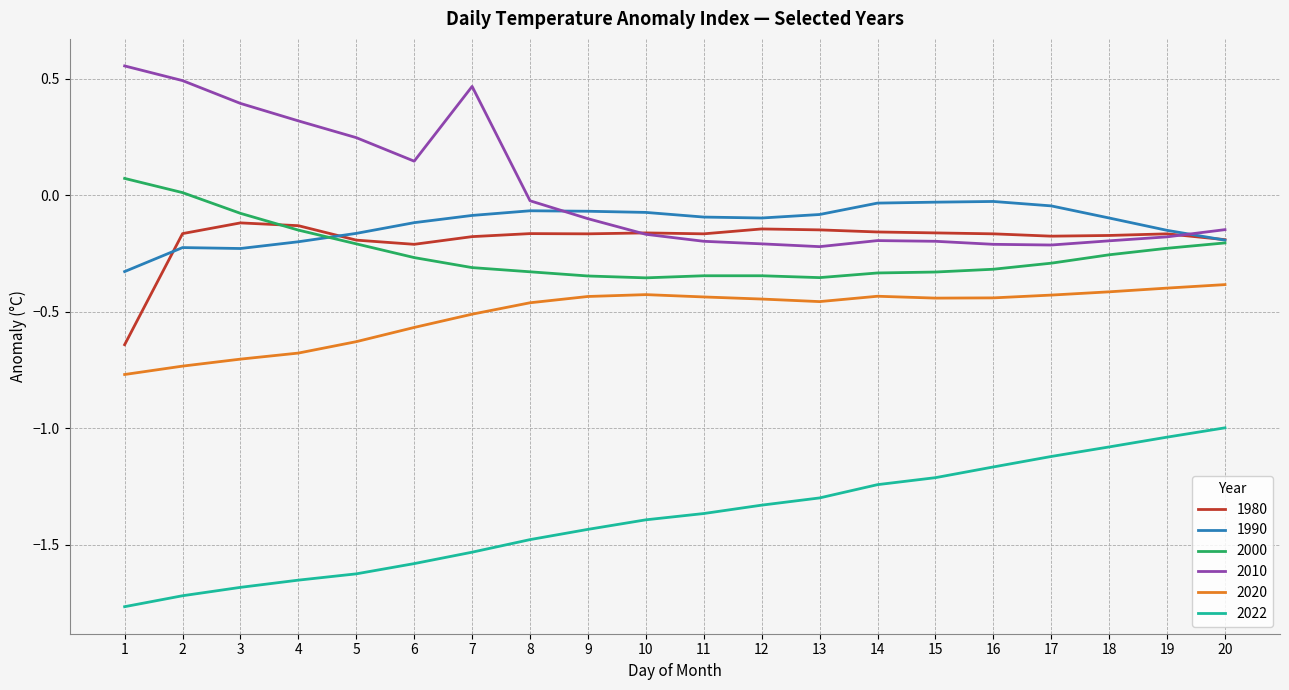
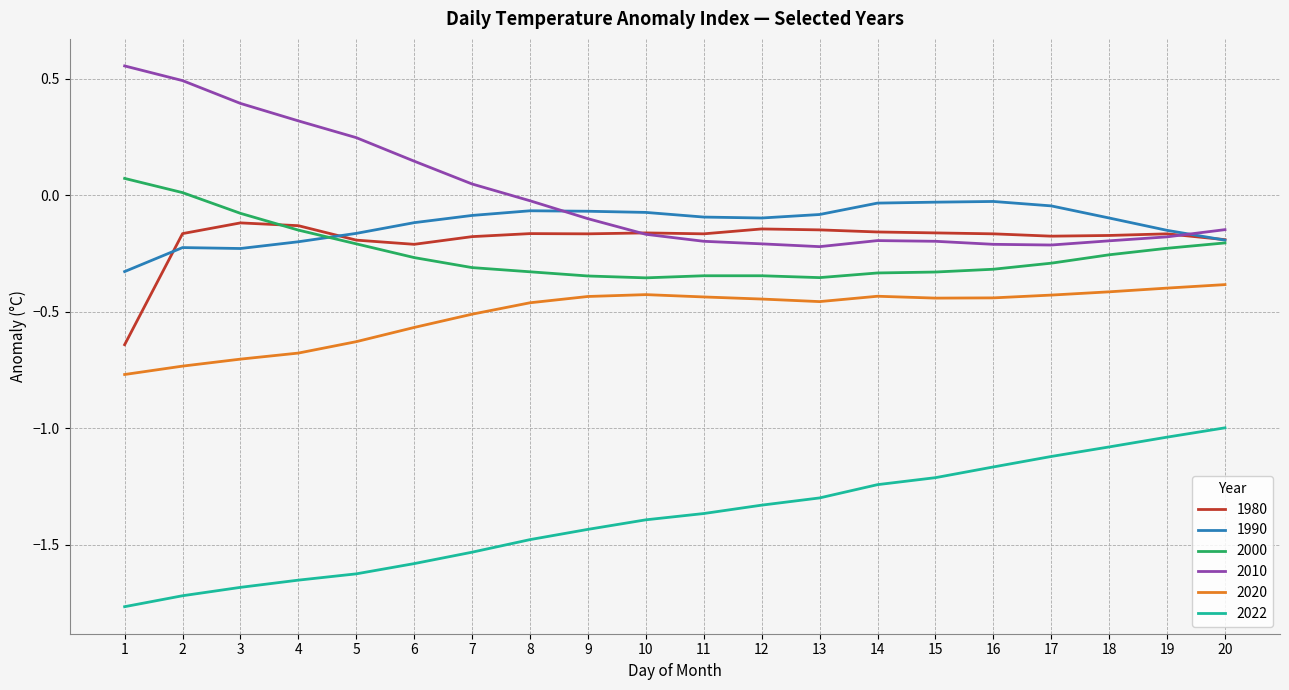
2010, 7: 0.47 -> 0.05
